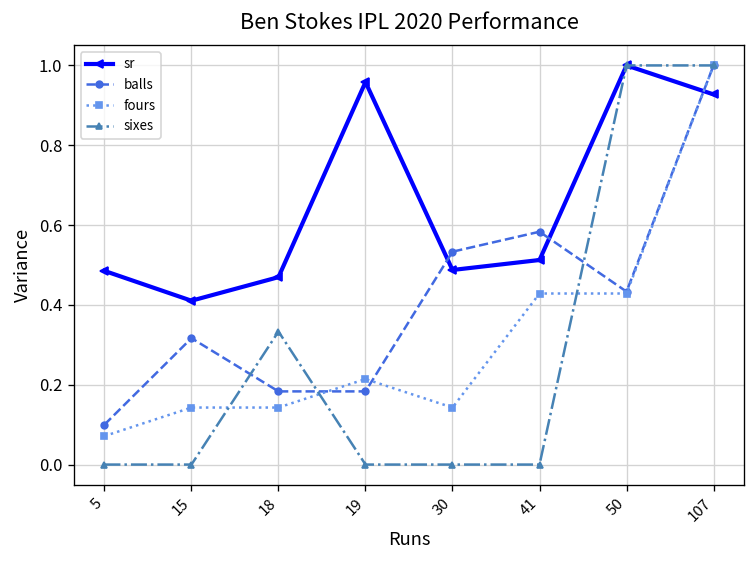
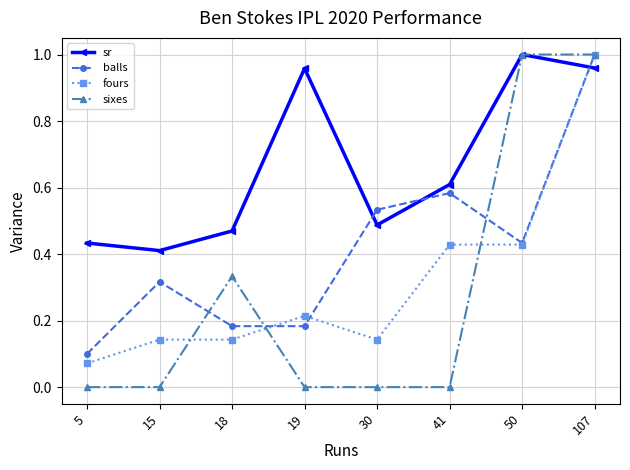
sr, 5: 0.49 -> 0.43
sr, 41: 0.51 -> 0.61
sr, 107: 0.93 -> 0.96
